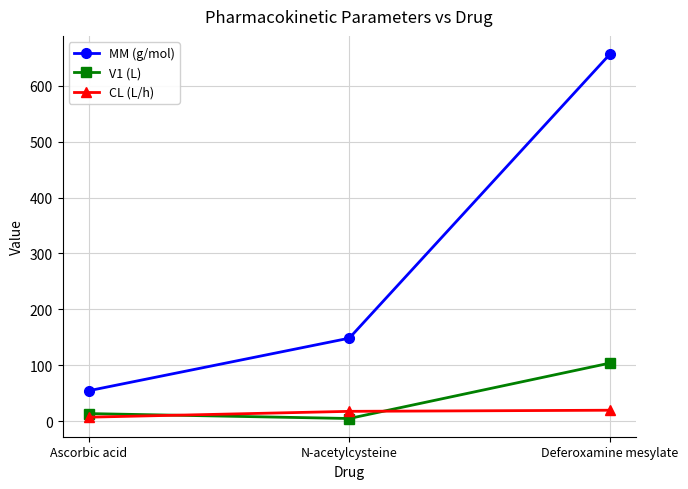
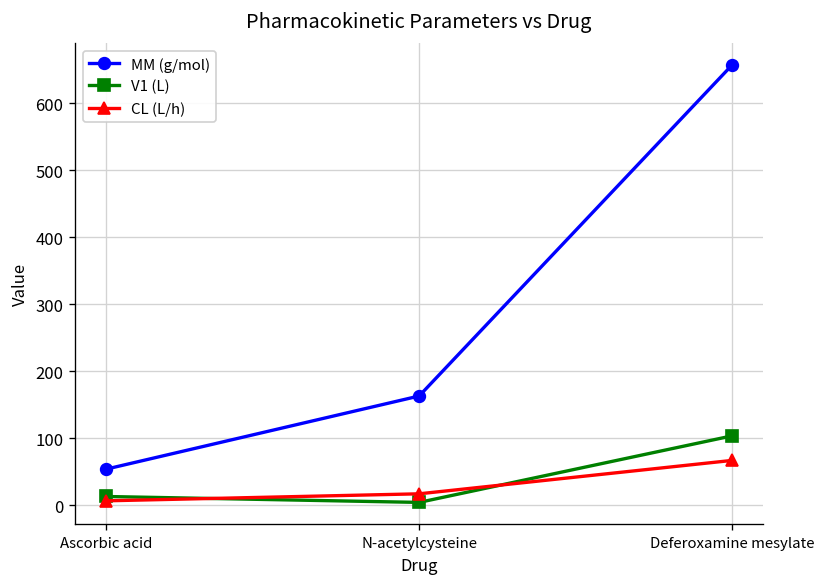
MM (g/mol), N-acetylcysteine: 150 -> 160
CL (L/h), Deferoxamine mesylate: 20 -> 70
